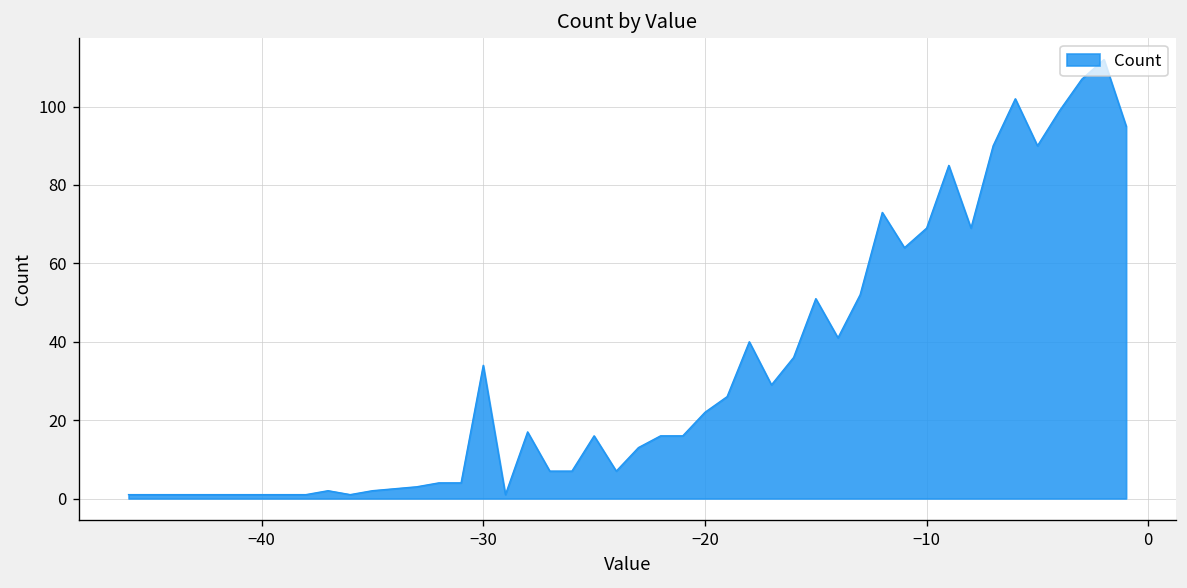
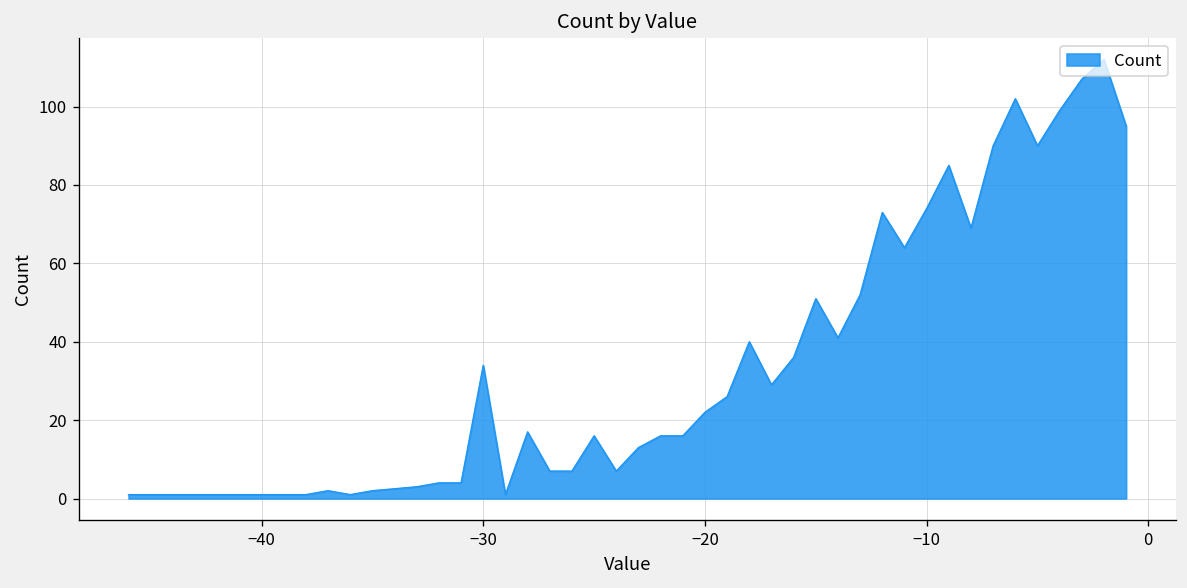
−10: 69 -> 74
